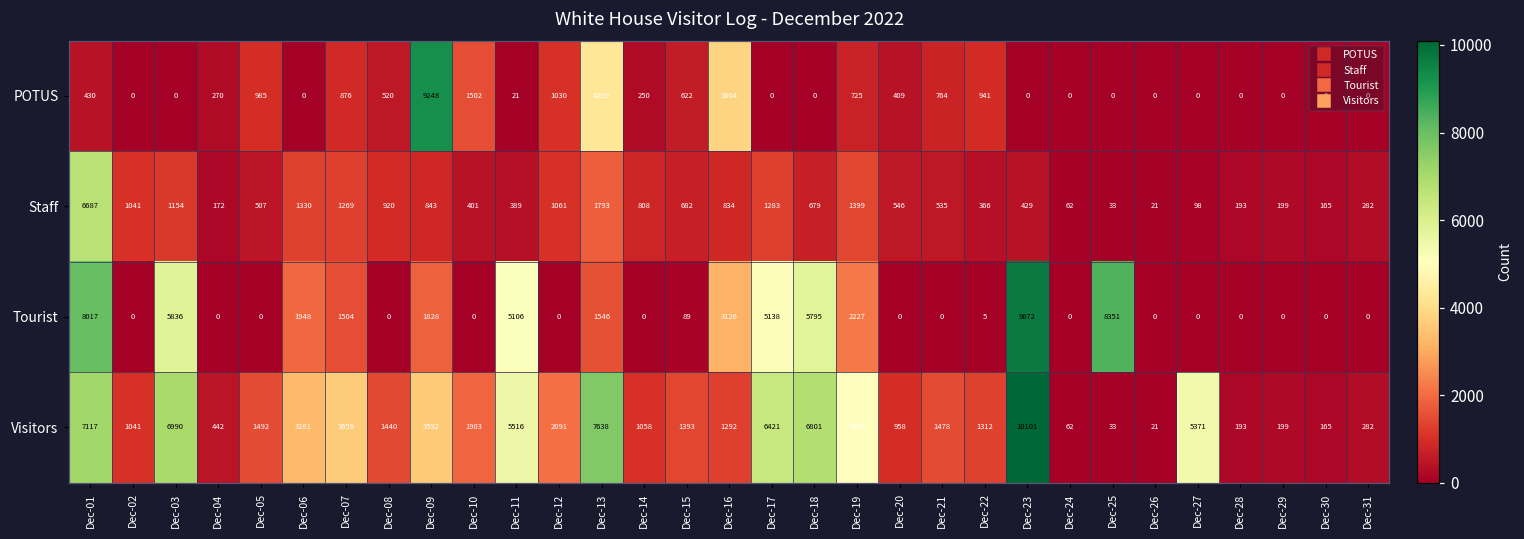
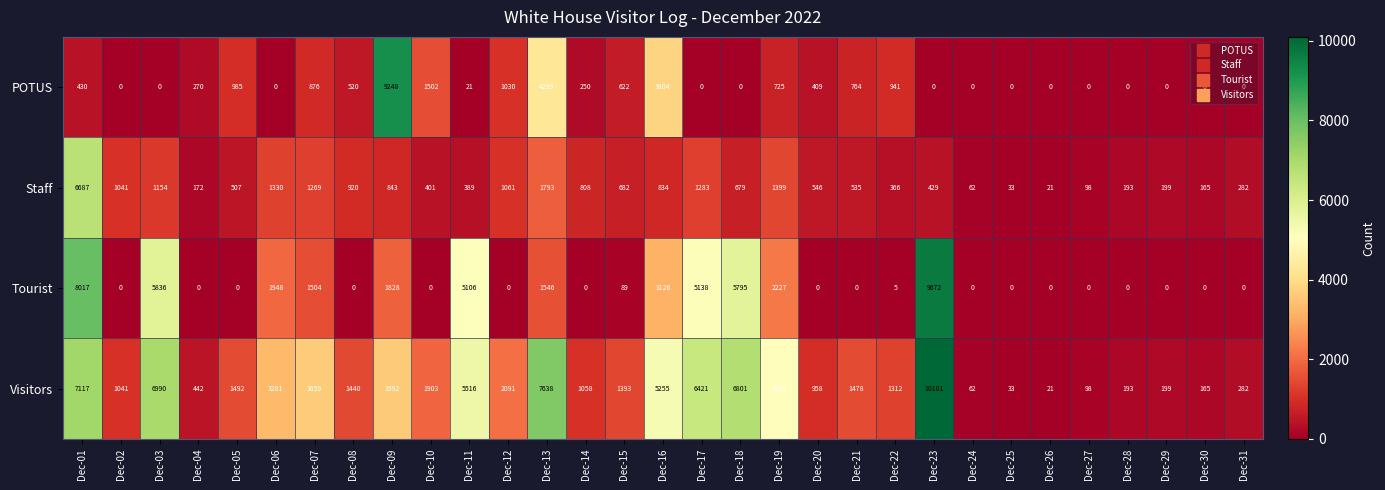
Tourist, Dec-25: 8351 -> 0
Visitors, Dec-16: 1292 -> 5255
Visitors, Dec-27: 5371 -> 98
